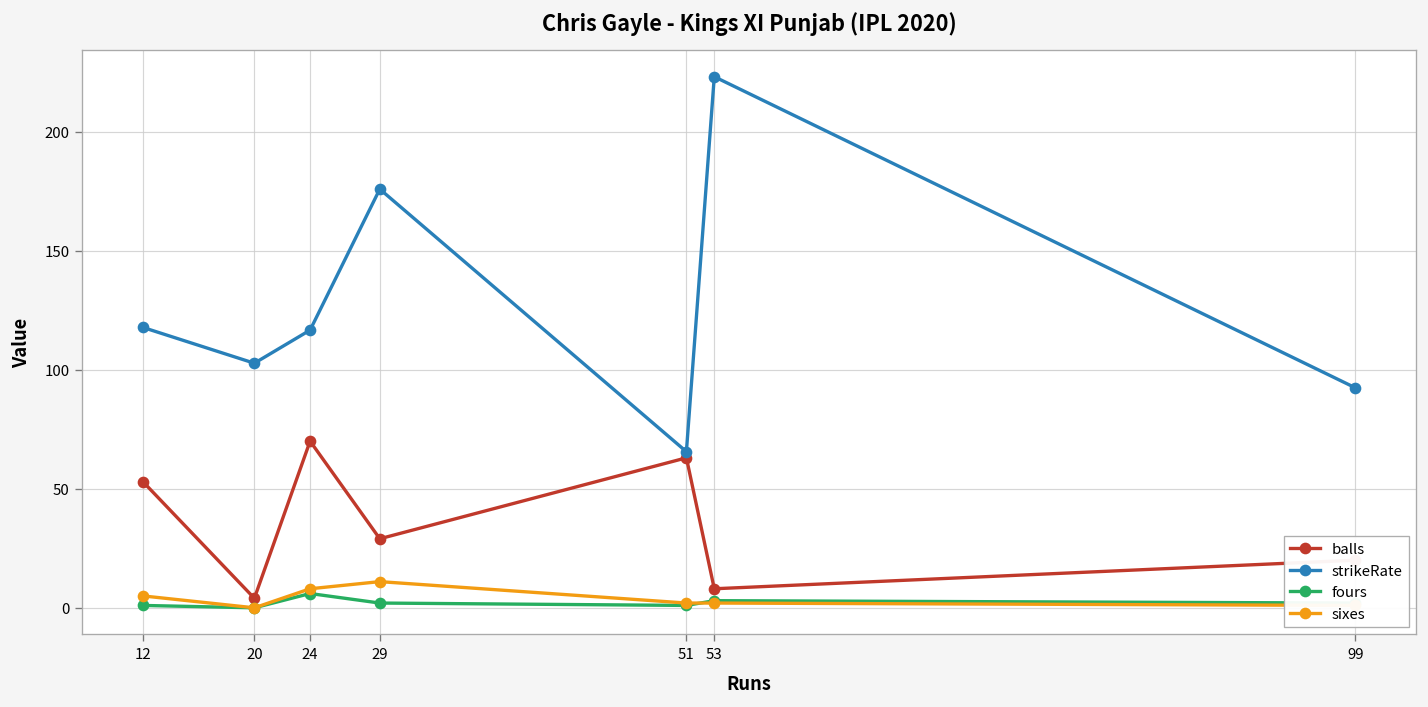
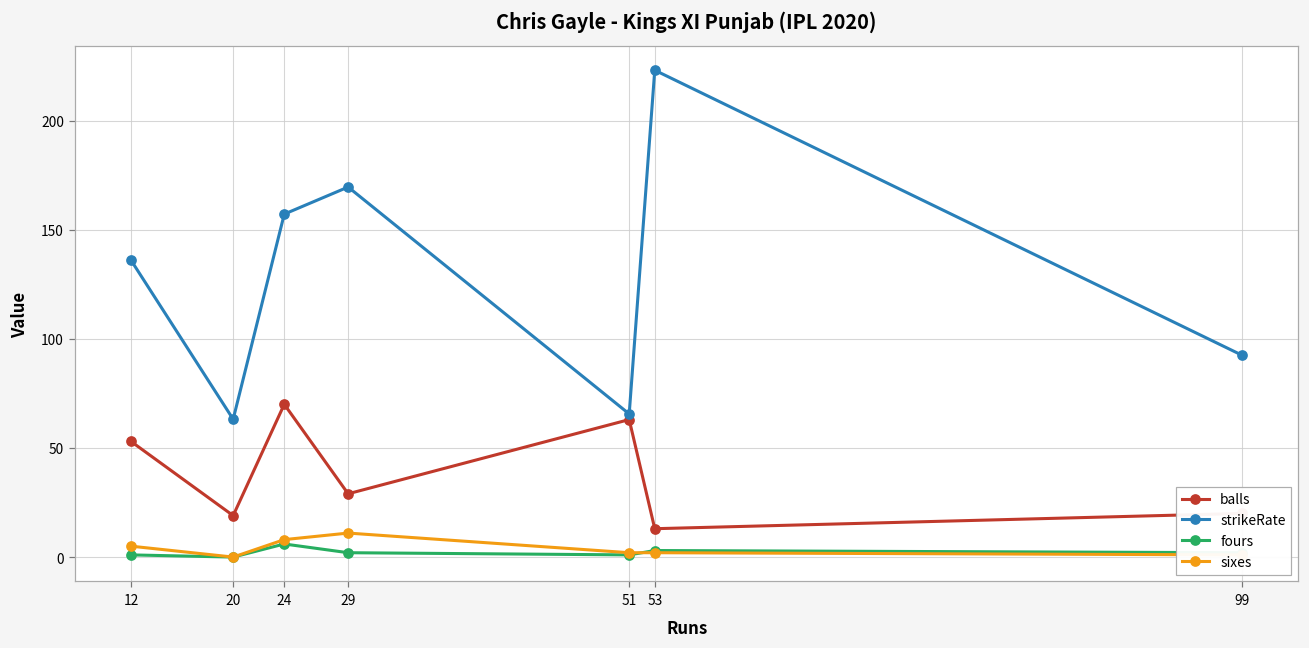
strikeRate, 12: 118 -> 136
balls, 20: 4 -> 19
strikeRate, 20: 103 -> 63
strikeRate, 24: 117 -> 157
strikeRate, 29: 176 -> 170
balls, 53: 8 -> 13
